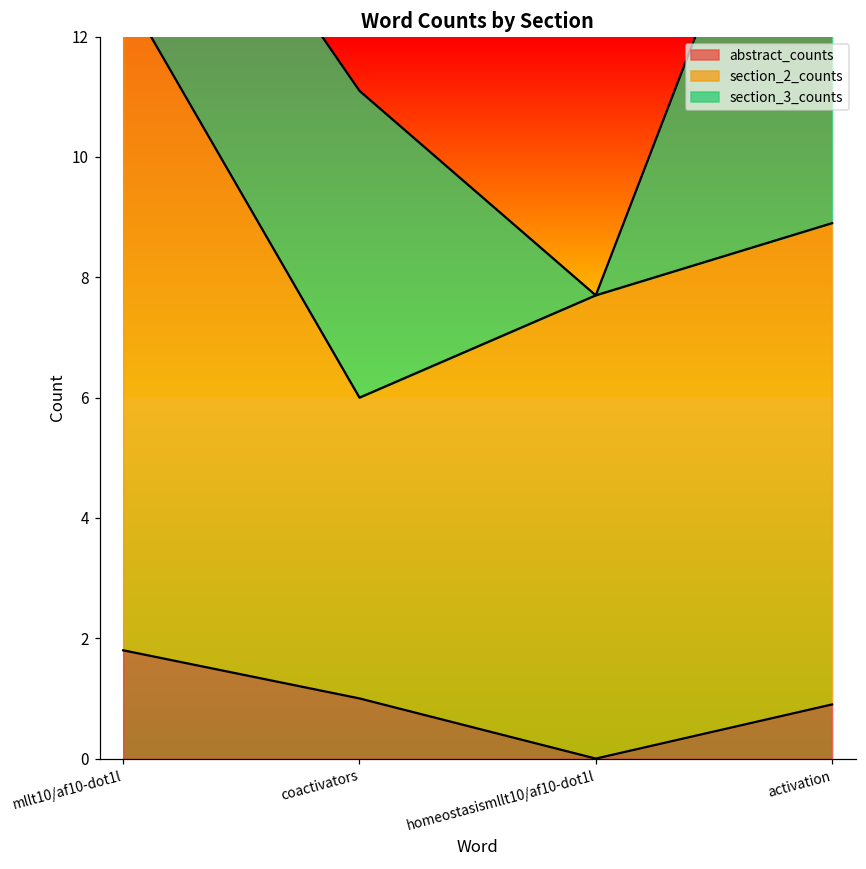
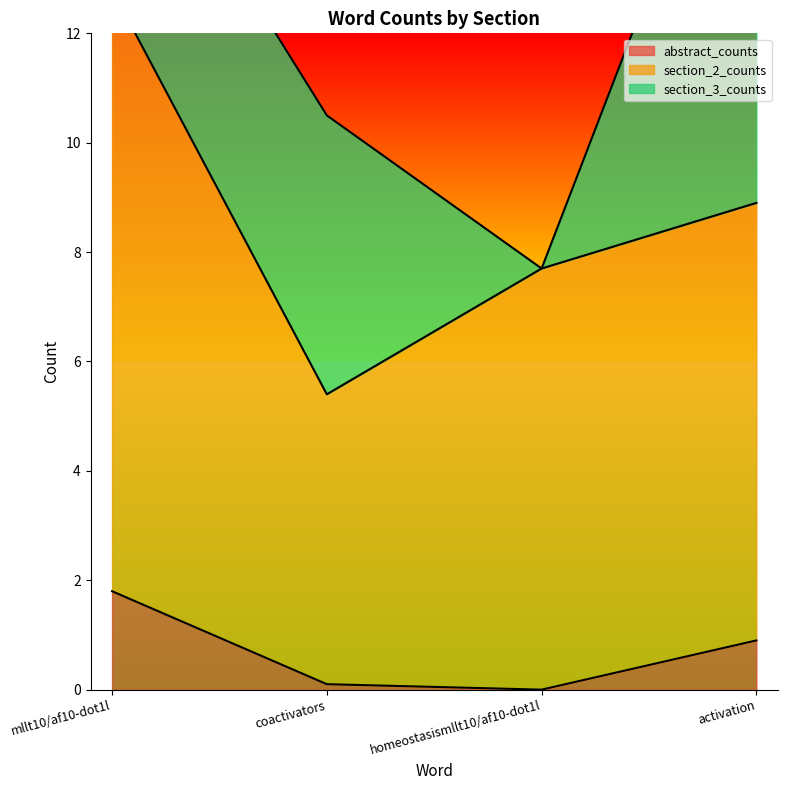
abstract_counts, coactivators: 1.0 -> 0.1
section_2_counts, coactivators: 5.0 -> 5.3
